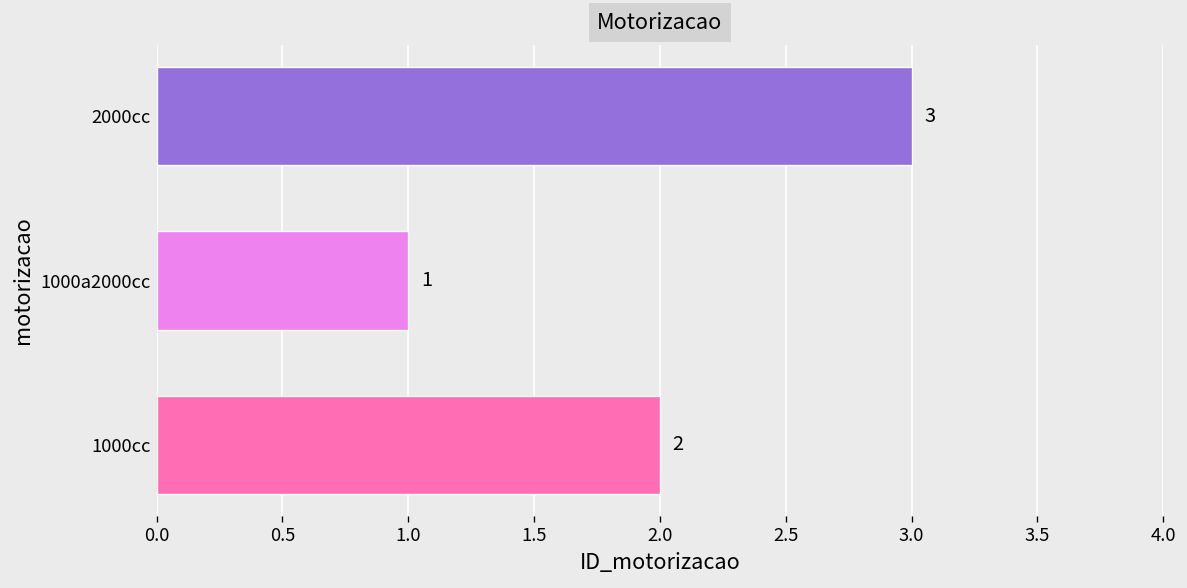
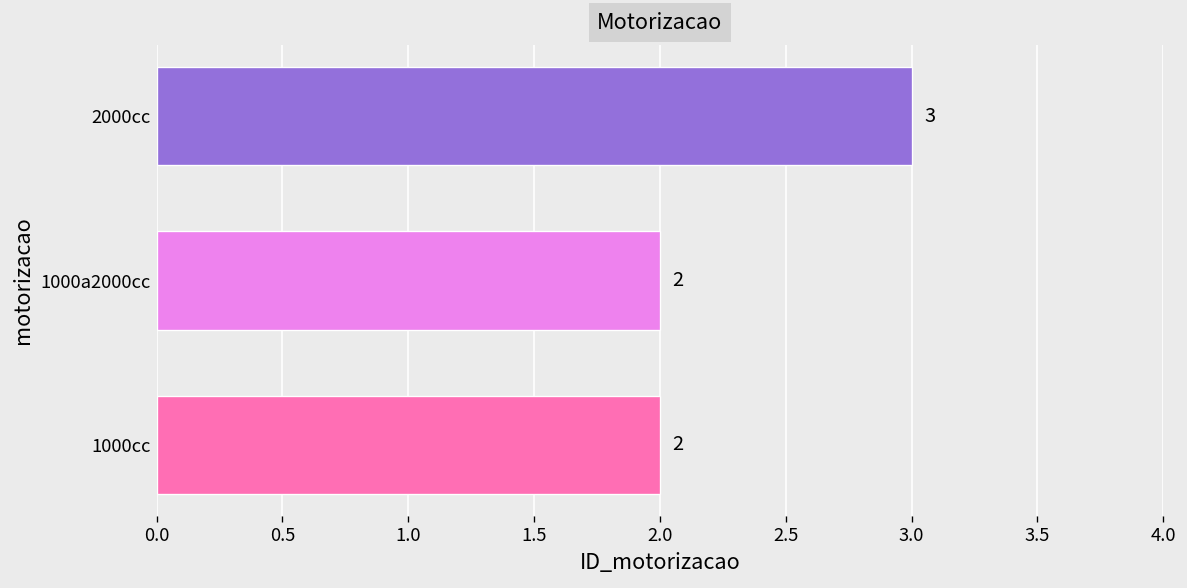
1000a2000cc: 1 -> 2
